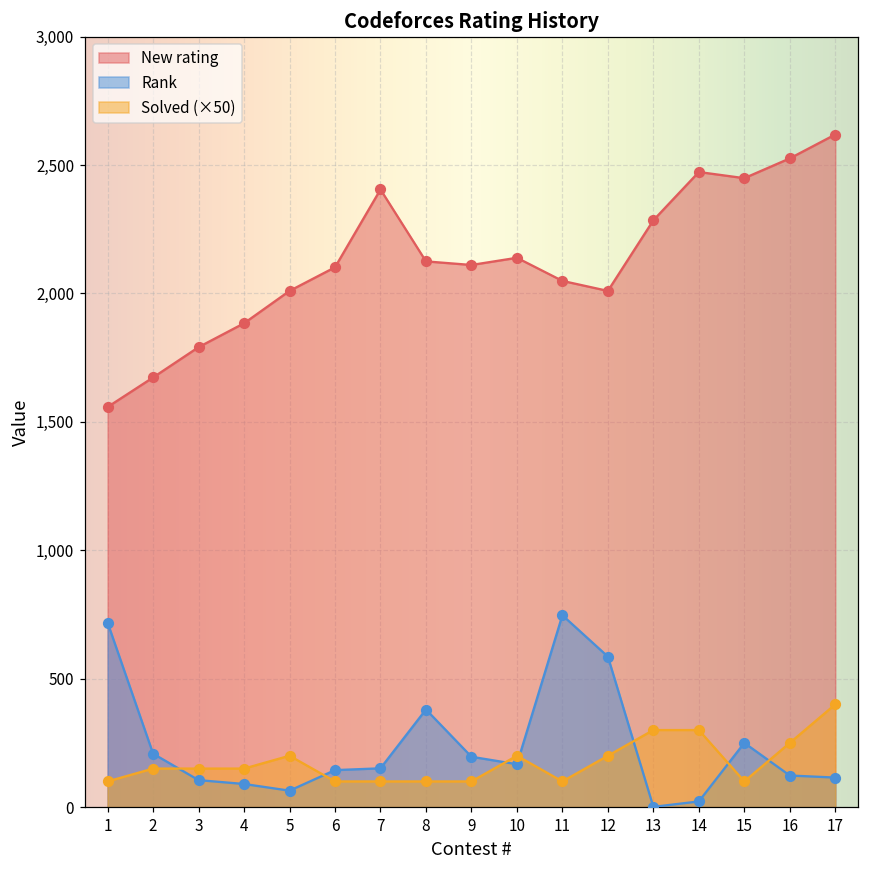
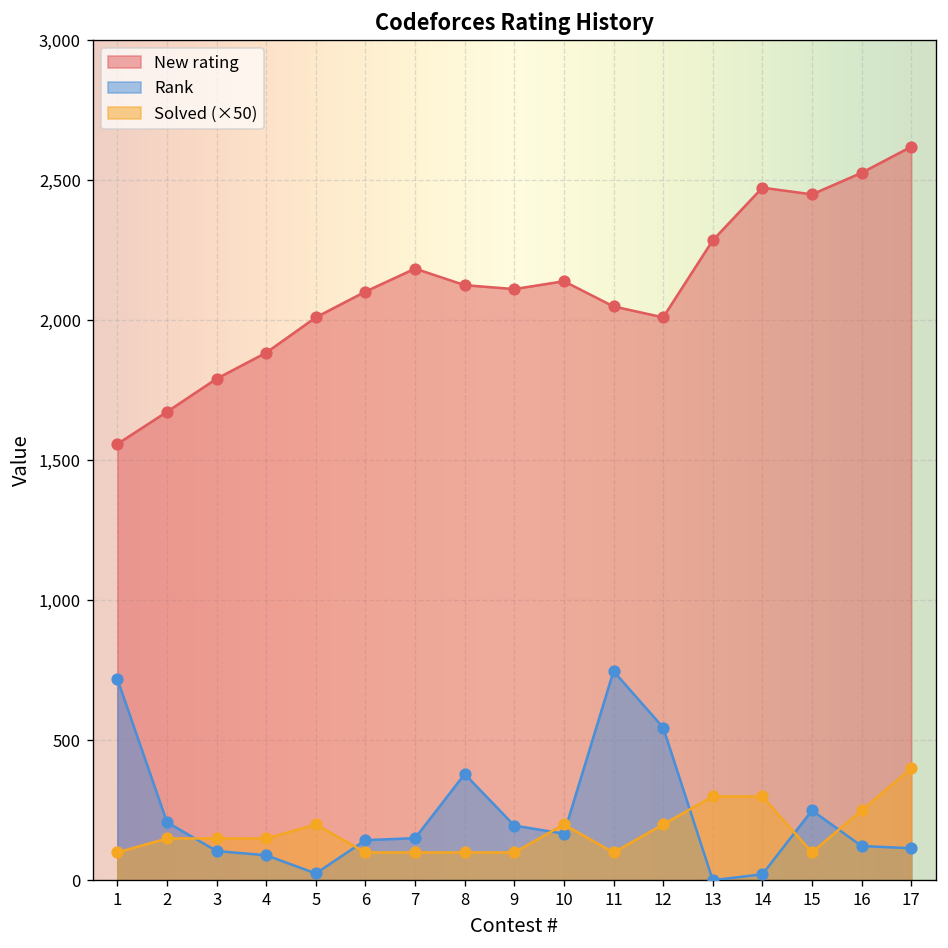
Rank, 5: 60 -> 30
New rating, 7: 2,410 -> 2,180
Rank, 12: 590 -> 550
